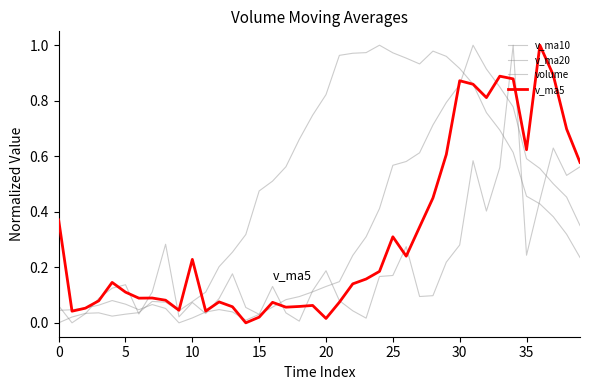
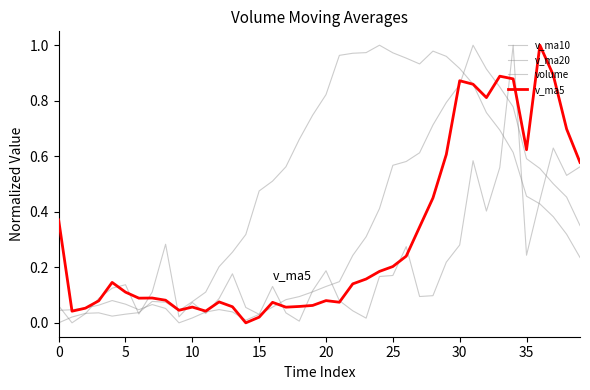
v_ma5, 10: 0.23 -> 0.06
v_ma5, 20: 0.02 -> 0.08
v_ma5, 25: 0.31 -> 0.20
